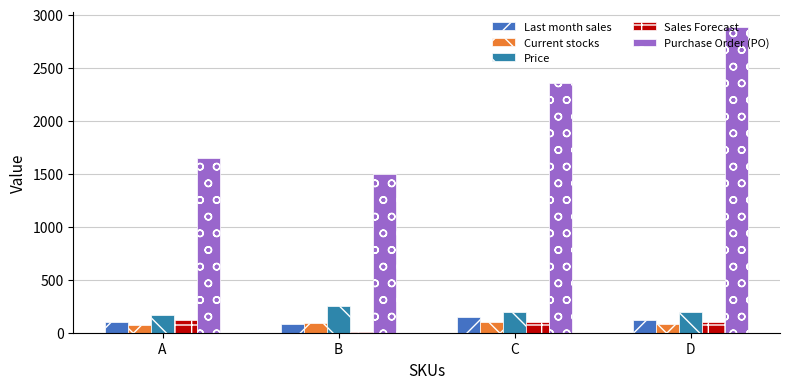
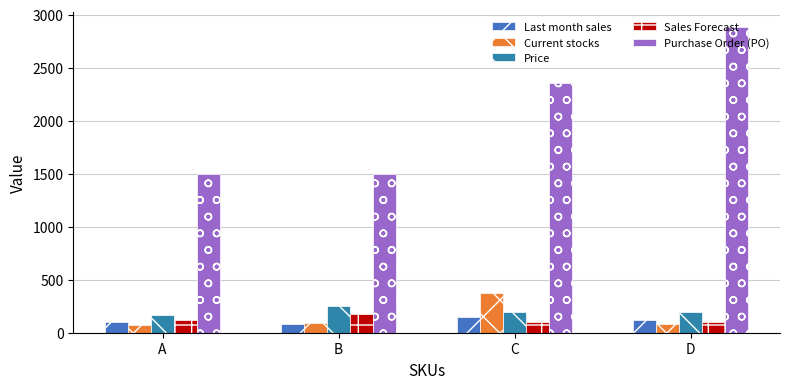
Purchase Order (PO), A: 1650 -> 1490
Sales Forecast, B: 10 -> 170
Current stocks, C: 100 -> 370
